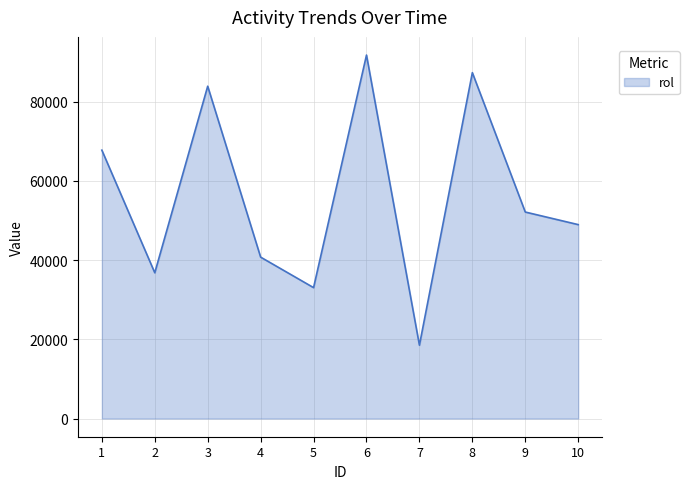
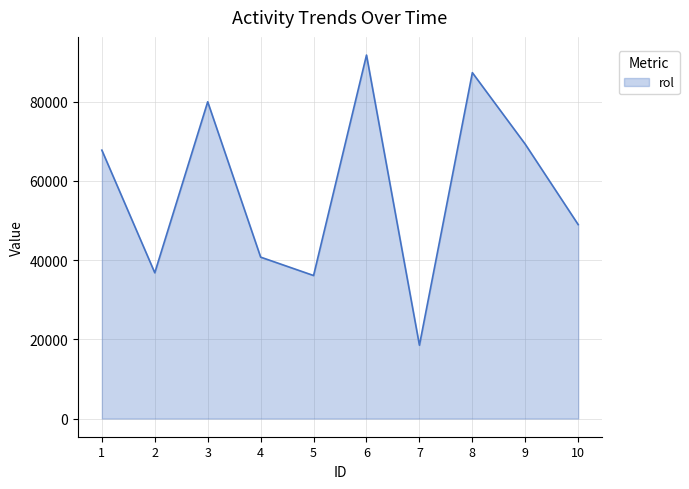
3: 84000 -> 80000
5: 33000 -> 36000
9: 52000 -> 69000
